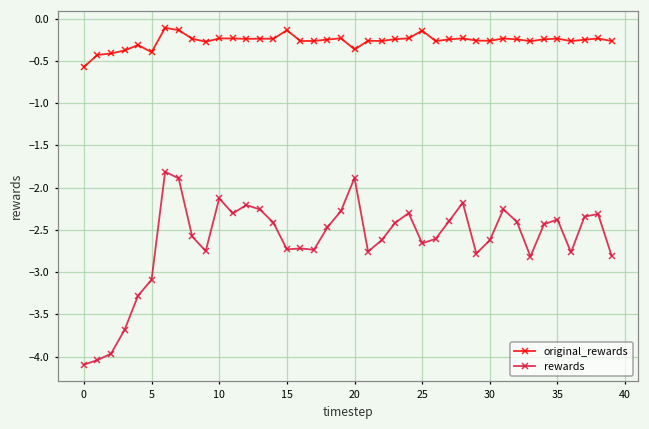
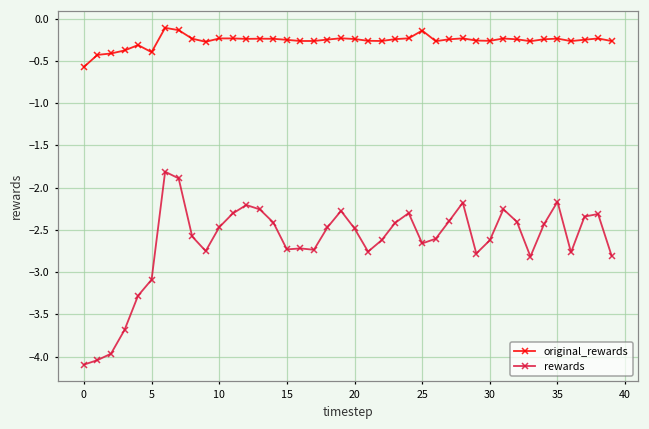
rewards, 10: -2.1 -> -2.5
original_rewards, 15: -0.1 -> -0.3
original_rewards, 20: -0.4 -> -0.2
rewards, 20: -1.9 -> -2.5
rewards, 35: -2.4 -> -2.2
